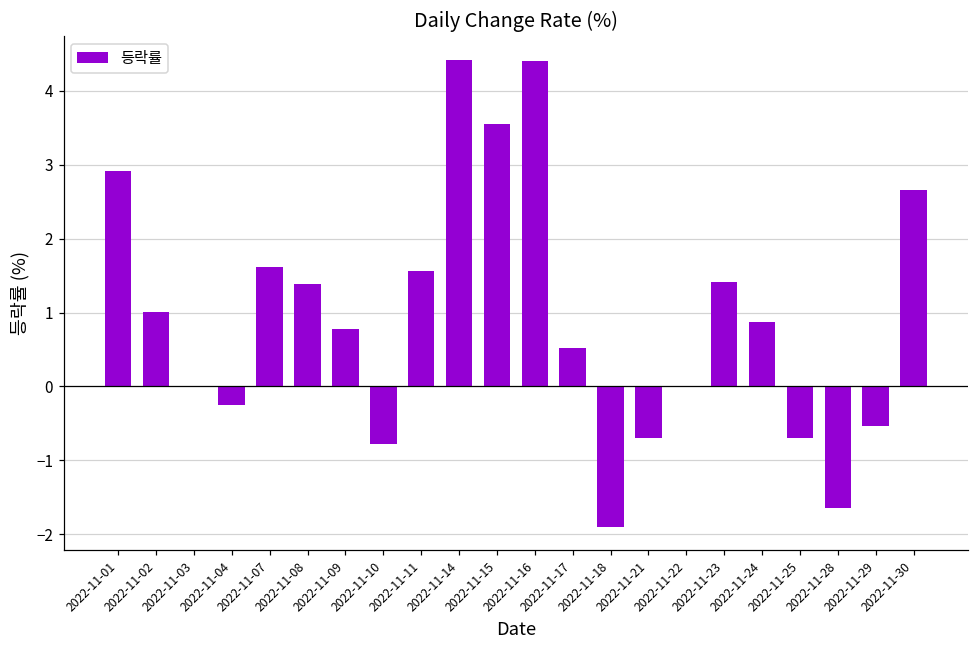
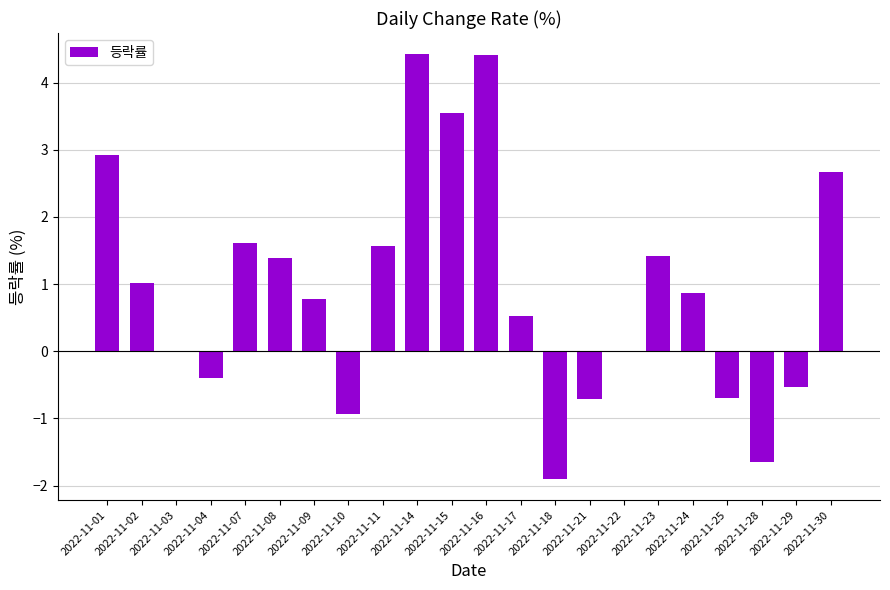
2022-11-04: -0.2 -> -0.4
2022-11-10: -0.8 -> -0.9
